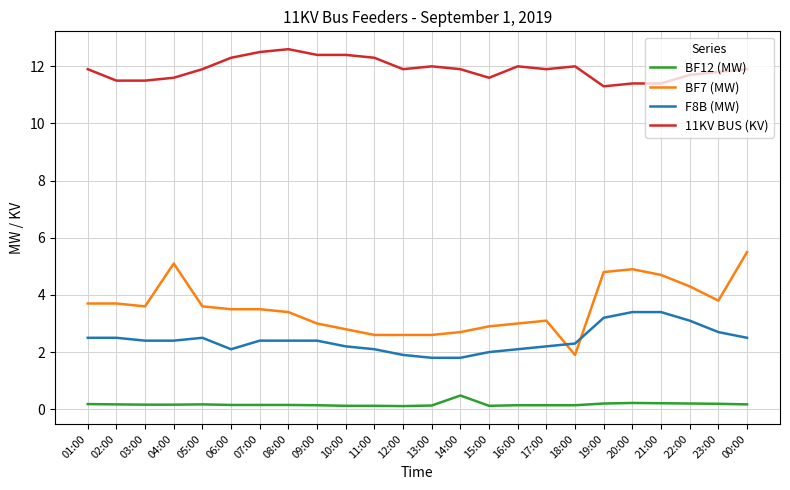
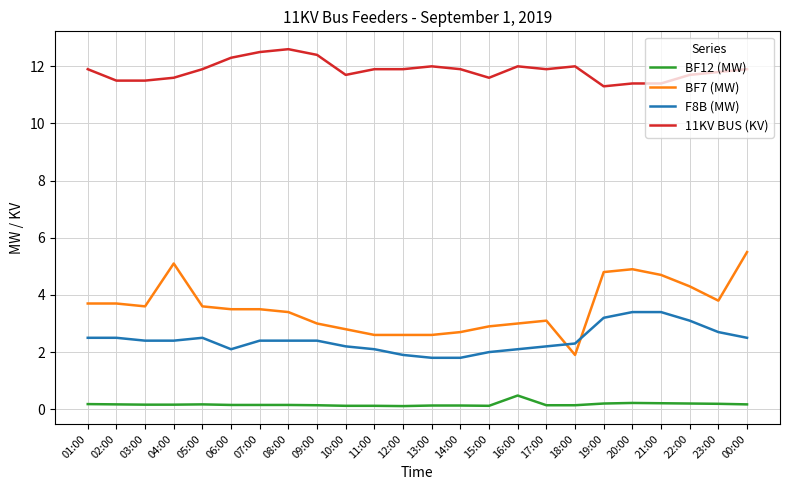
11KV BUS (KV), 10:00: 12.4 -> 11.7
11KV BUS (KV), 11:00: 12.3 -> 11.9
BF12 (MW), 14:00: 0.5 -> 0.1
BF12 (MW), 16:00: 0.1 -> 0.5
